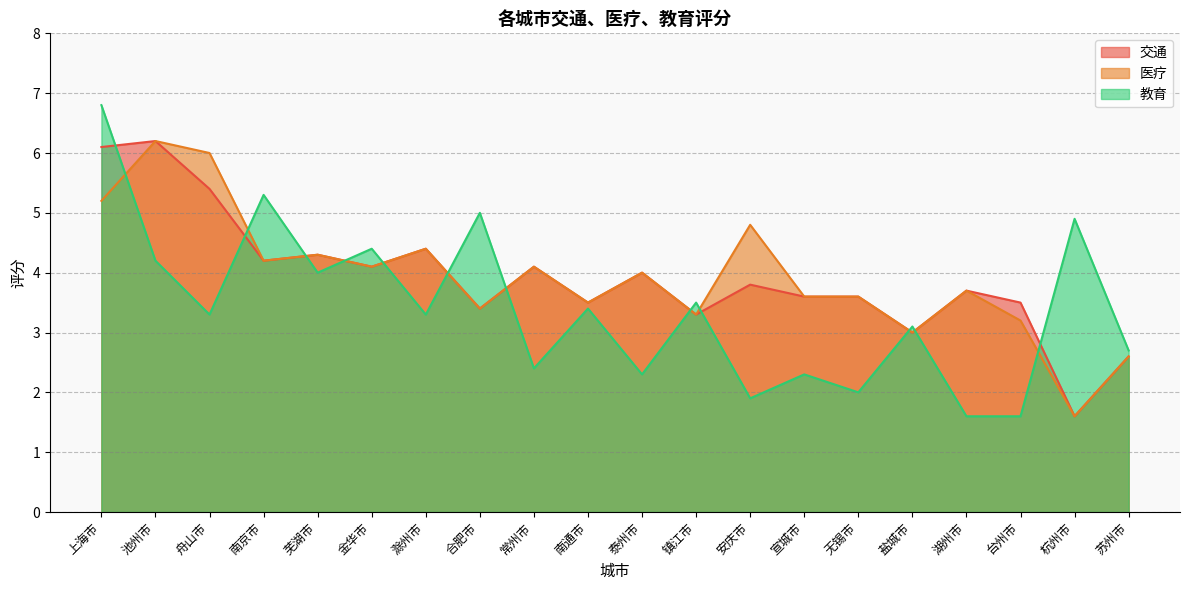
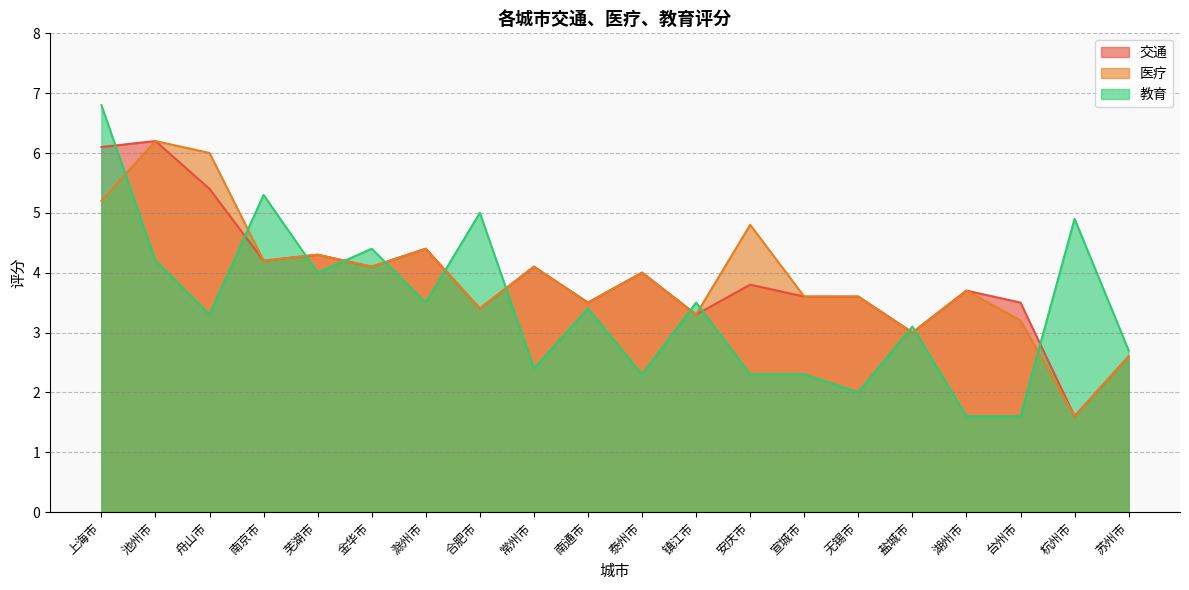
教育, 滁州市: 3.3 -> 3.5
教育, 安庆市: 1.9 -> 2.3
